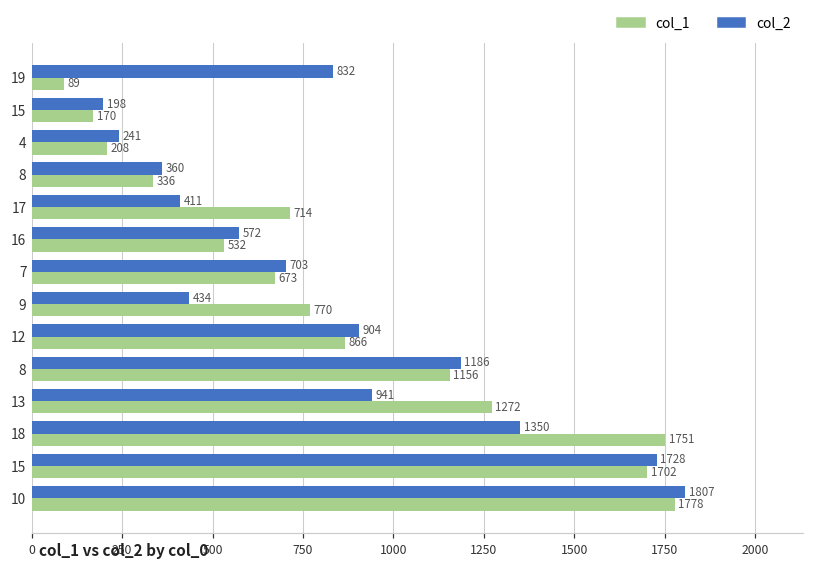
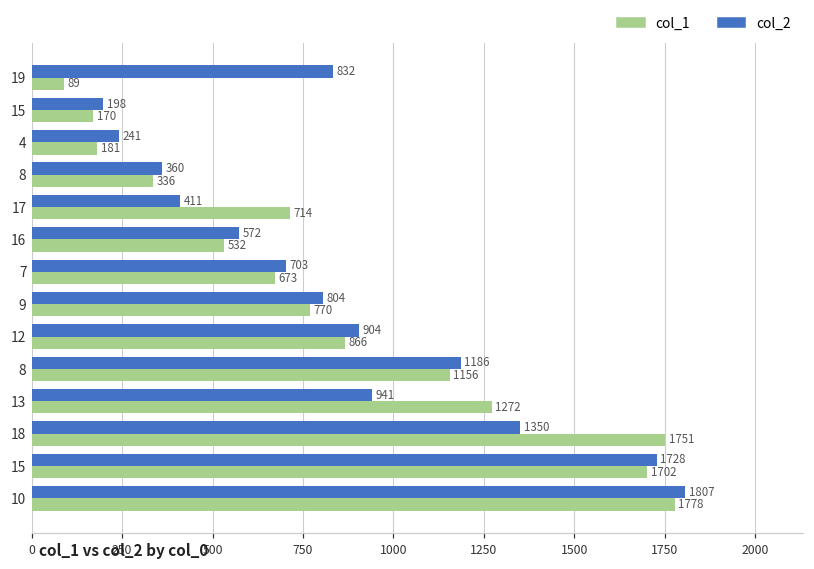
col_1, 4: 208 -> 181
col_2, 9: 434 -> 804
